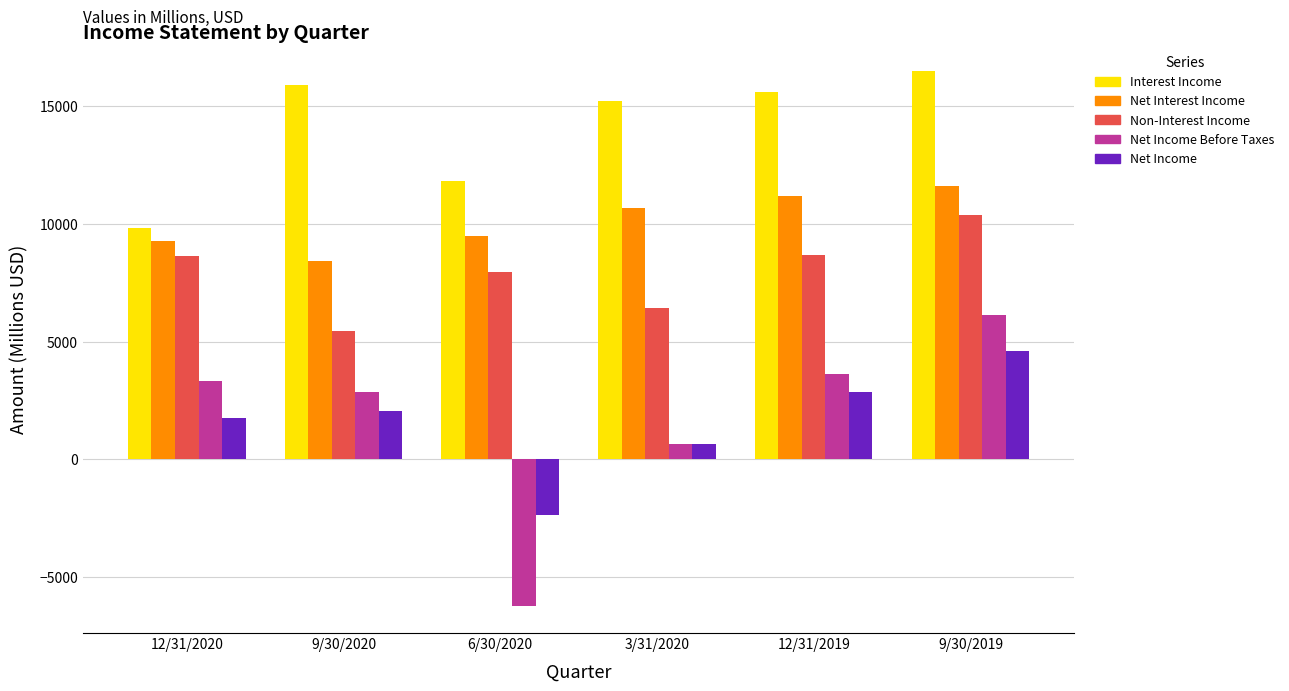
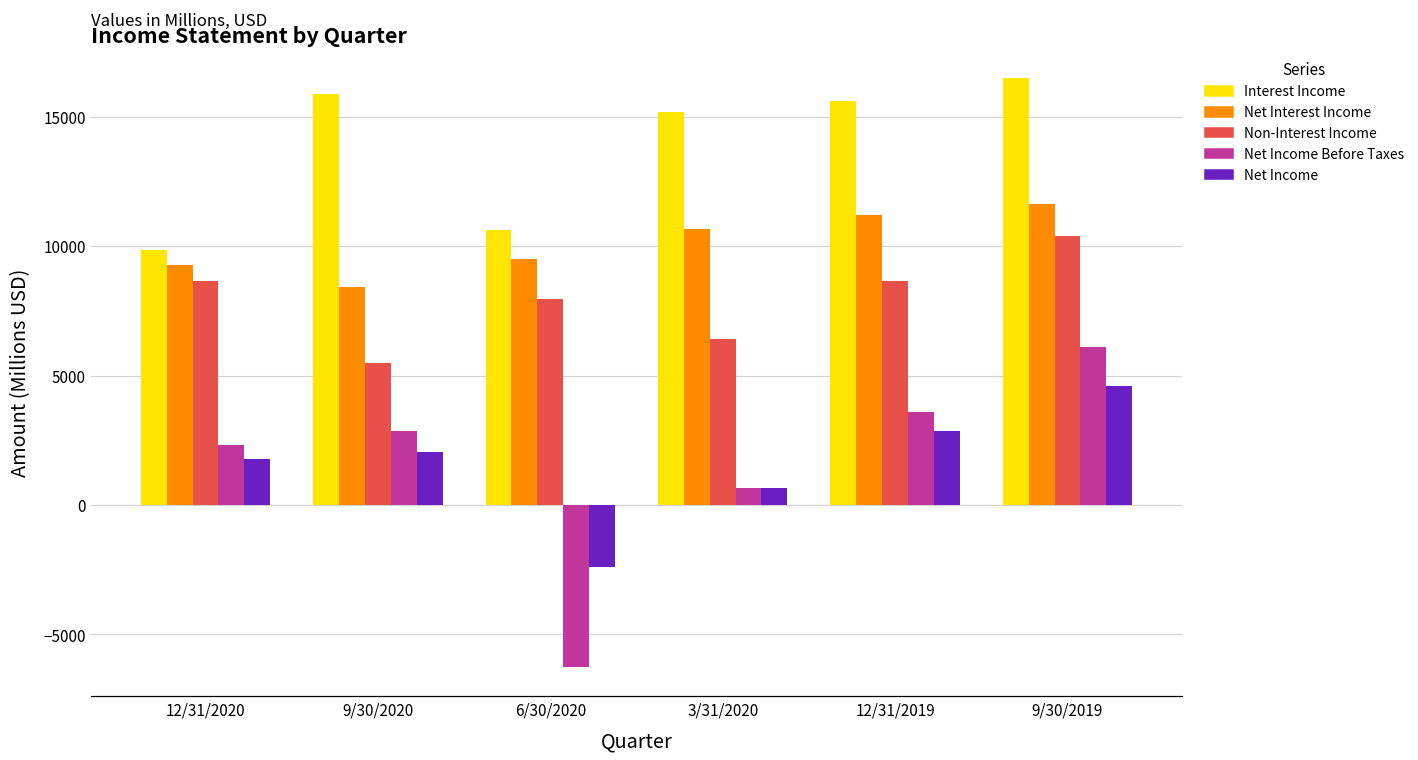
Net Income Before Taxes, 12/31/2020: 3300 -> 2300
Interest Income, 6/30/2020: 11800 -> 10600
